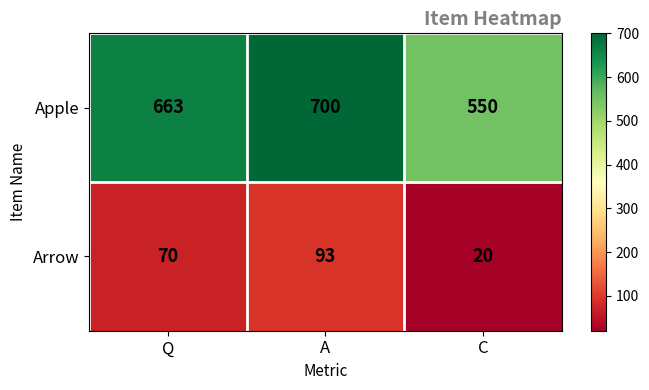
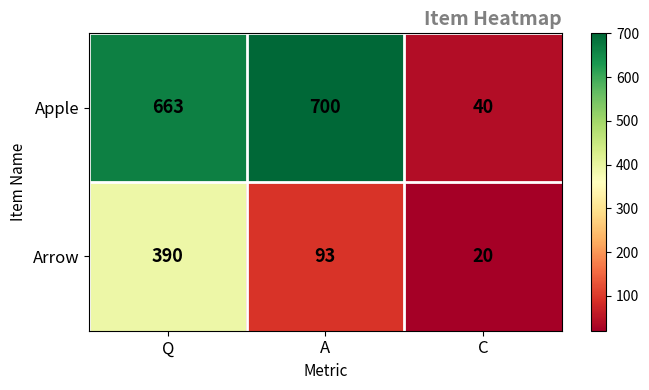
Apple, C: 550 -> 40
Arrow, Q: 70 -> 390
